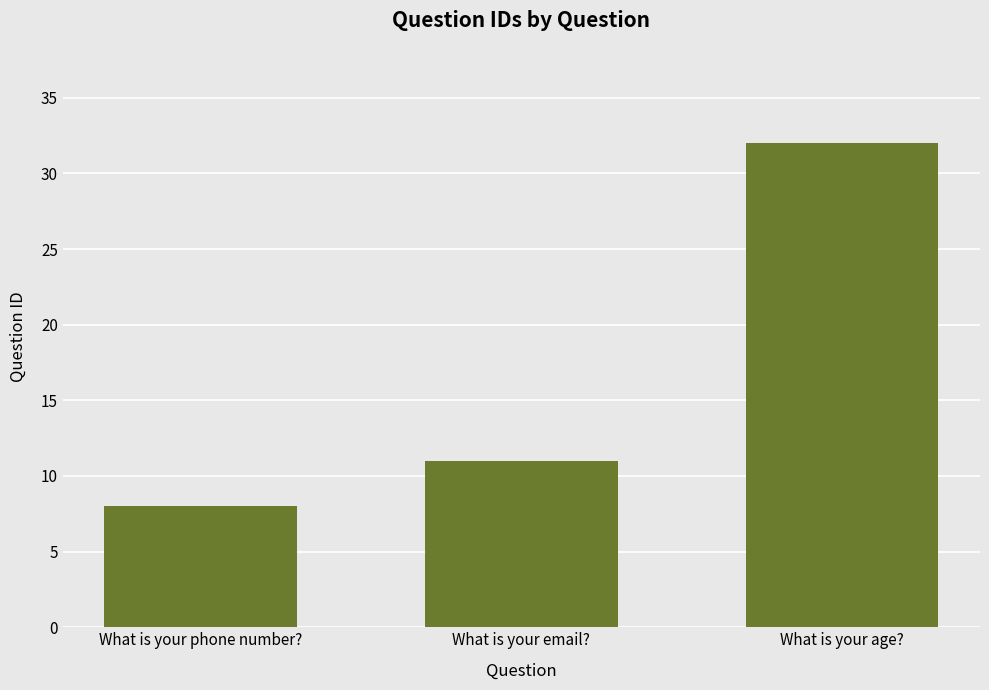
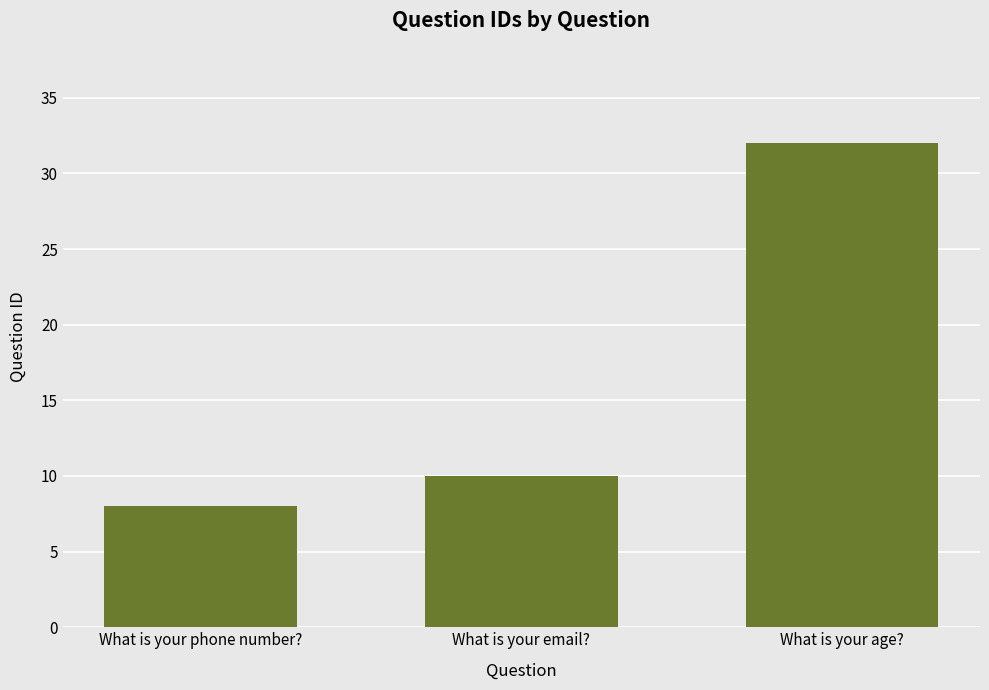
What is your email?: 11 -> 10
